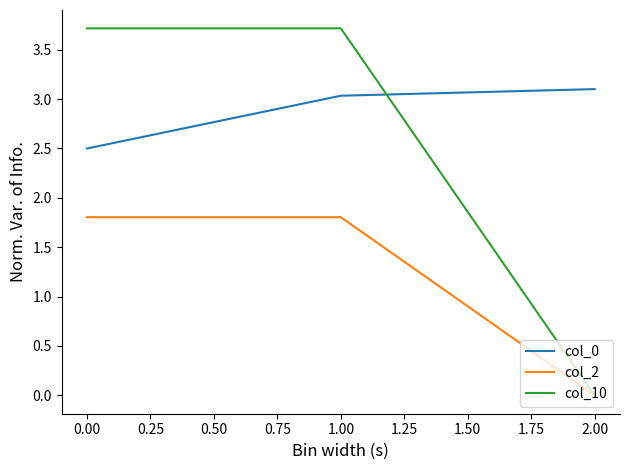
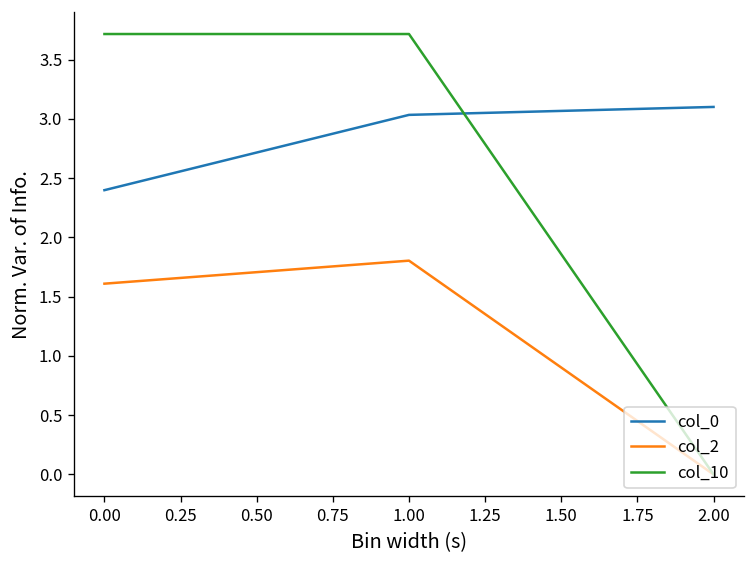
col_0, 0.00: 2.5 -> 2.4
col_2, 0.00: 1.8 -> 1.6
